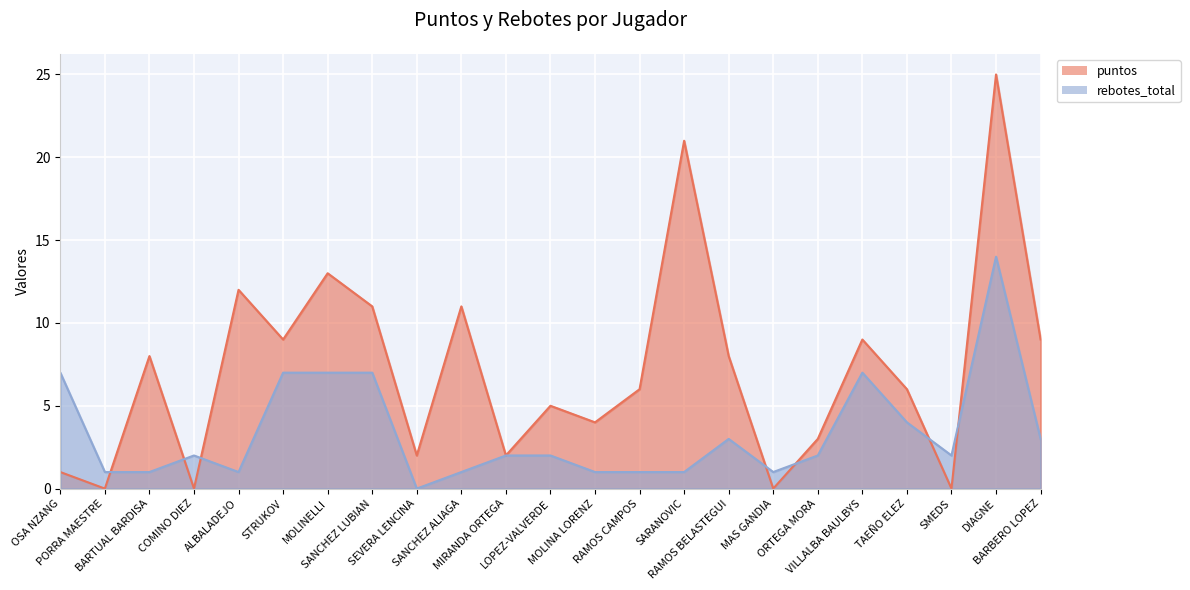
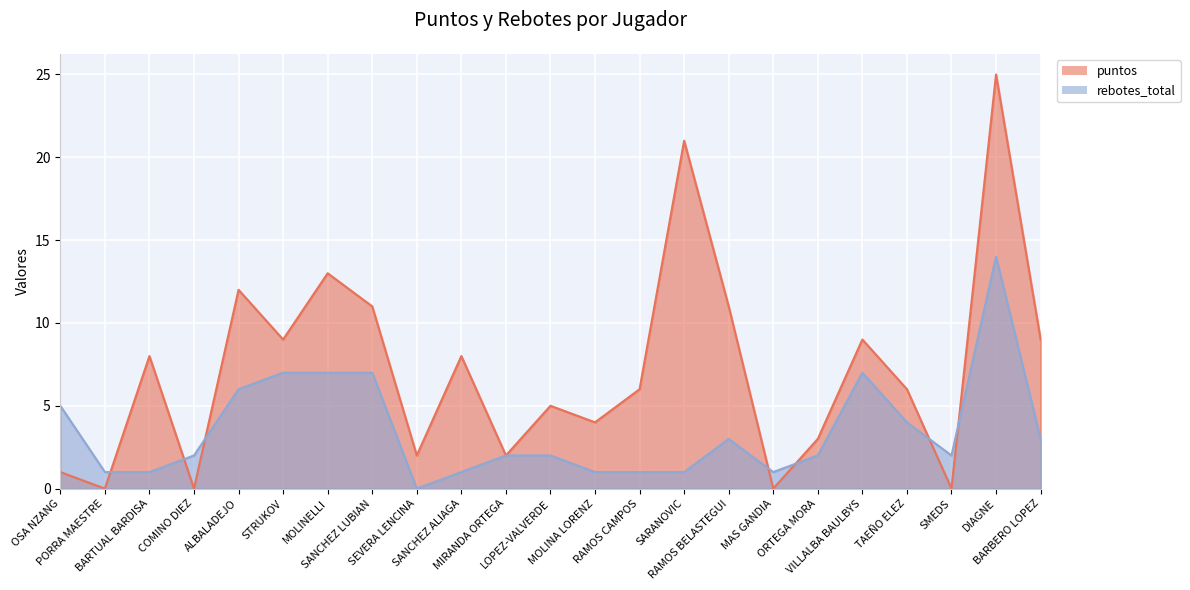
rebotes_total, OSA NZANG: 7 -> 5
rebotes_total, ALBALADEJO: 1 -> 6
puntos, SANCHEZ ALIAGA: 11 -> 8
puntos, RAMOS BELASTEGUI: 8 -> 11
